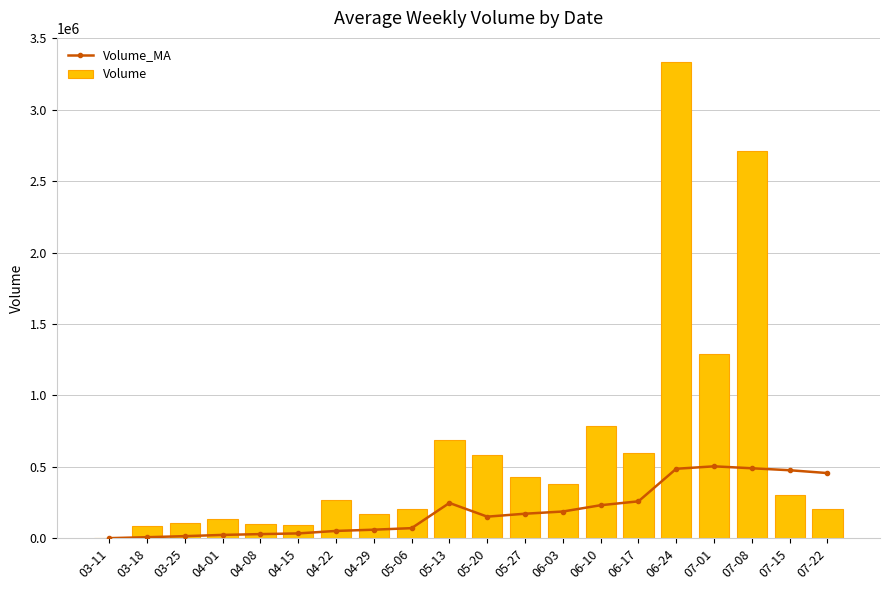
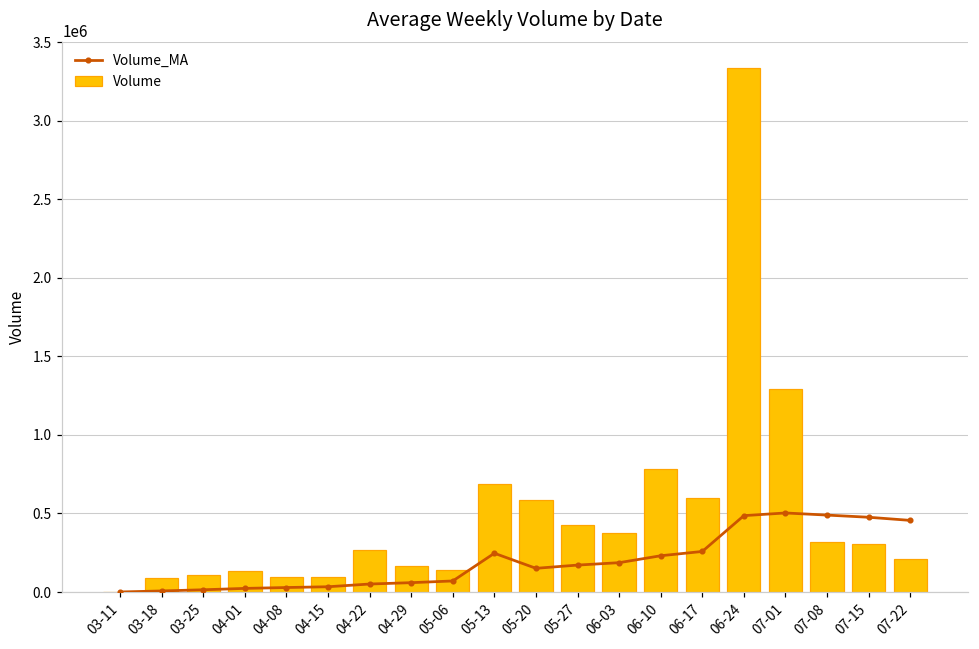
Volume, 05-06: 210000 -> 140000
Volume, 07-08: 2710000 -> 320000
